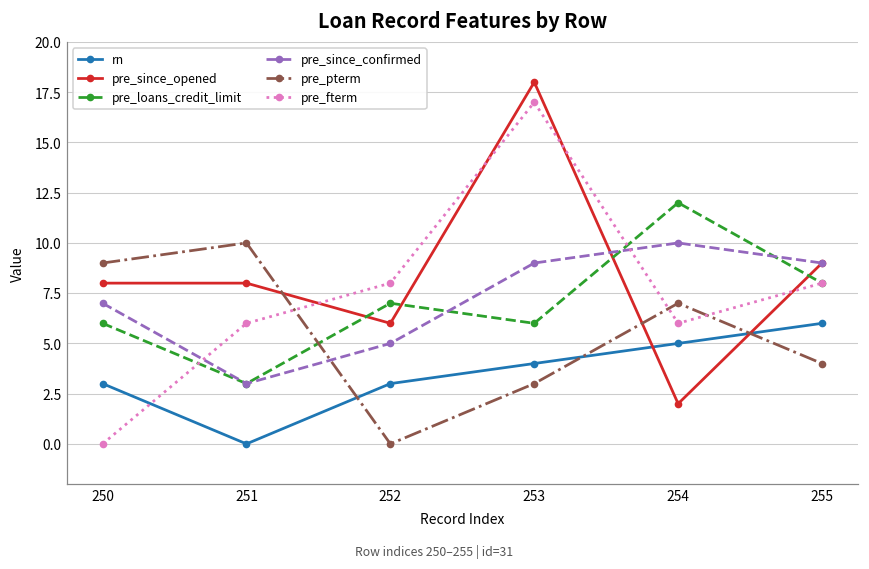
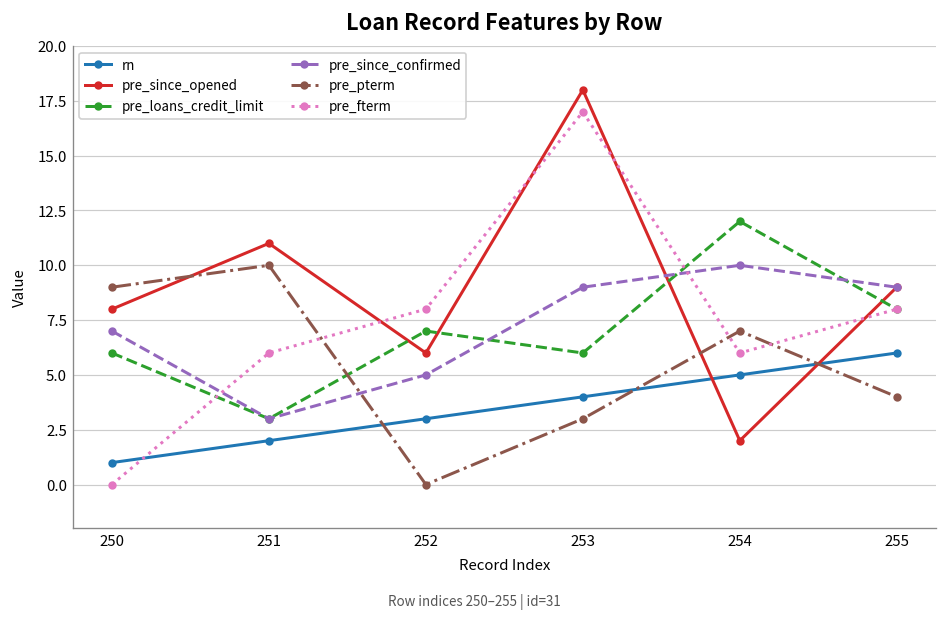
rn, 250: 3 -> 1
rn, 251: 0 -> 2
pre_since_opened, 251: 8 -> 11
